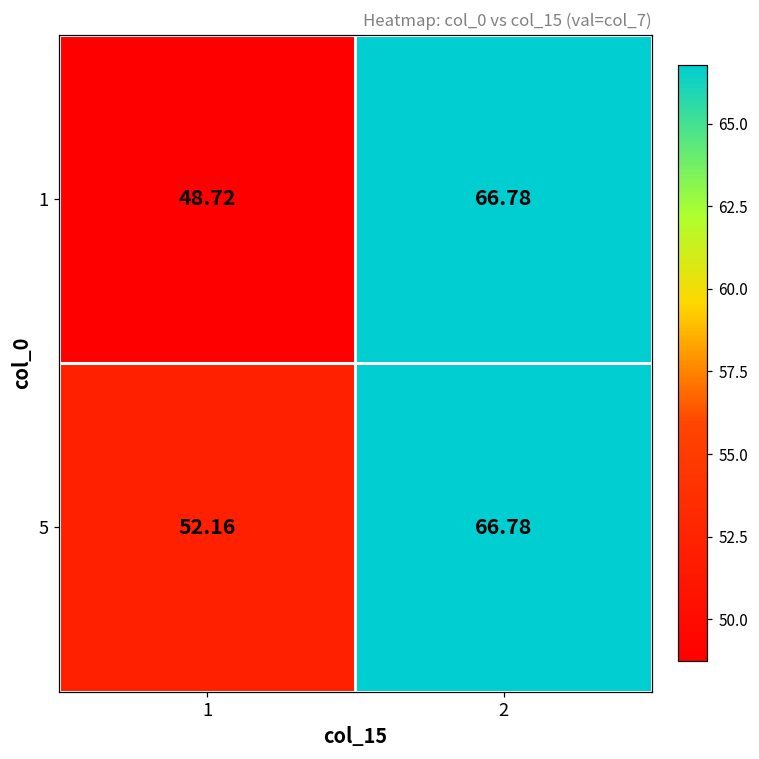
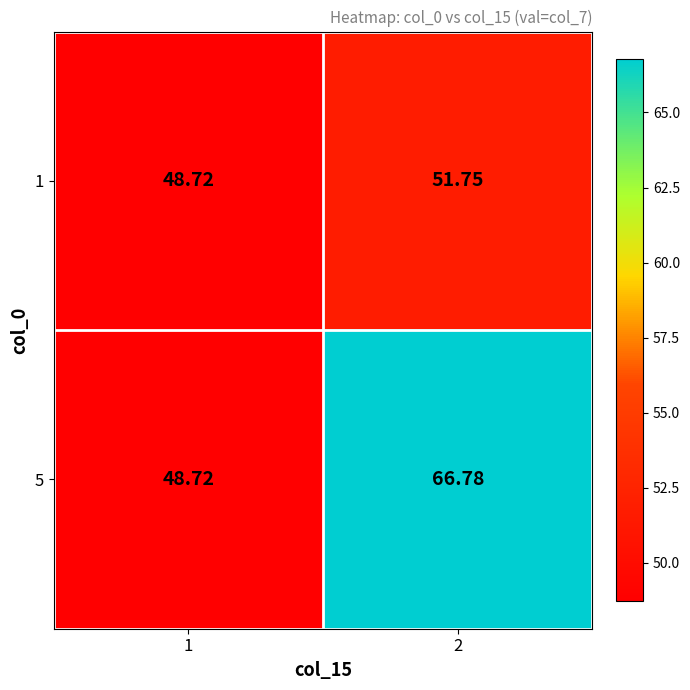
1, 2: 66.78 -> 51.75
5, 1: 52.16 -> 48.72
